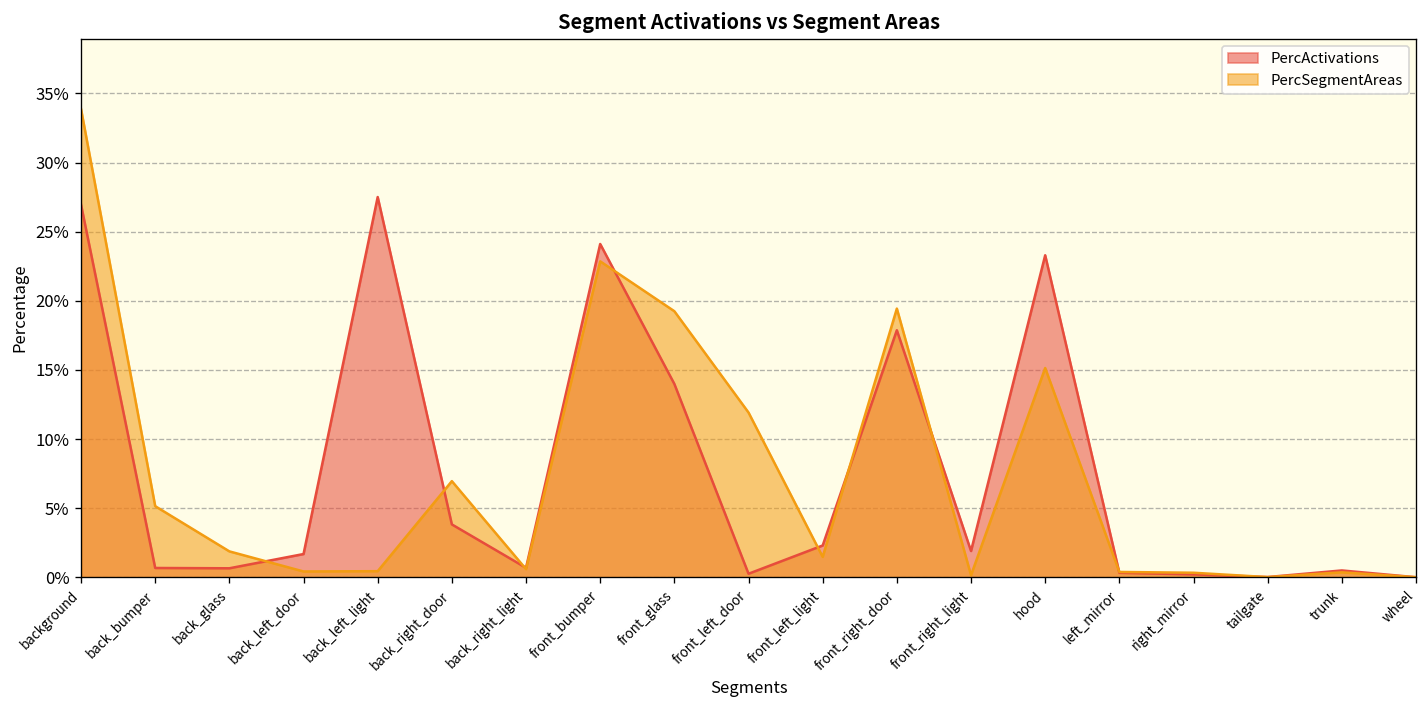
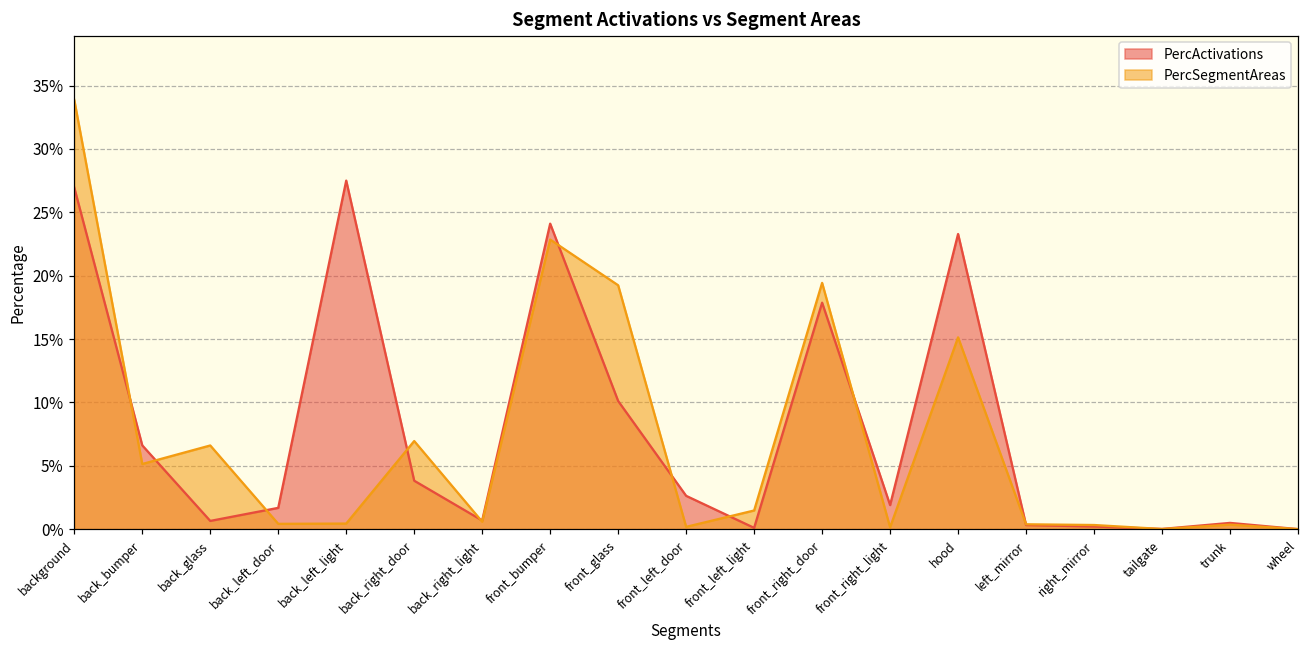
PercActivations, back_bumper: 0.7% -> 6.6%
PercSegmentAreas, back_glass: 1.9% -> 6.6%
PercActivations, front_glass: 14.0% -> 10.1%
PercActivations, front_left_door: 0.3% -> 2.6%
PercSegmentAreas, front_left_door: 11.9% -> 0.2%
PercActivations, front_left_light: 2.3% -> 0.1%
